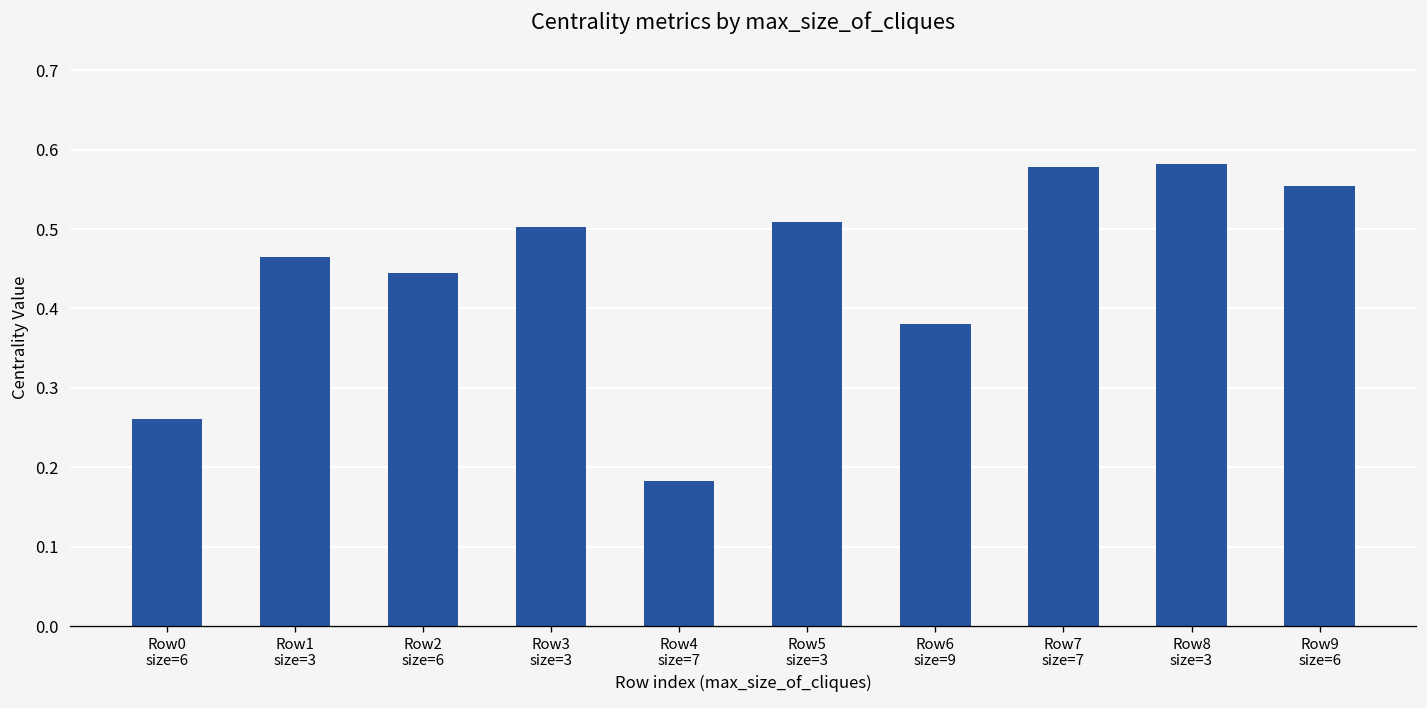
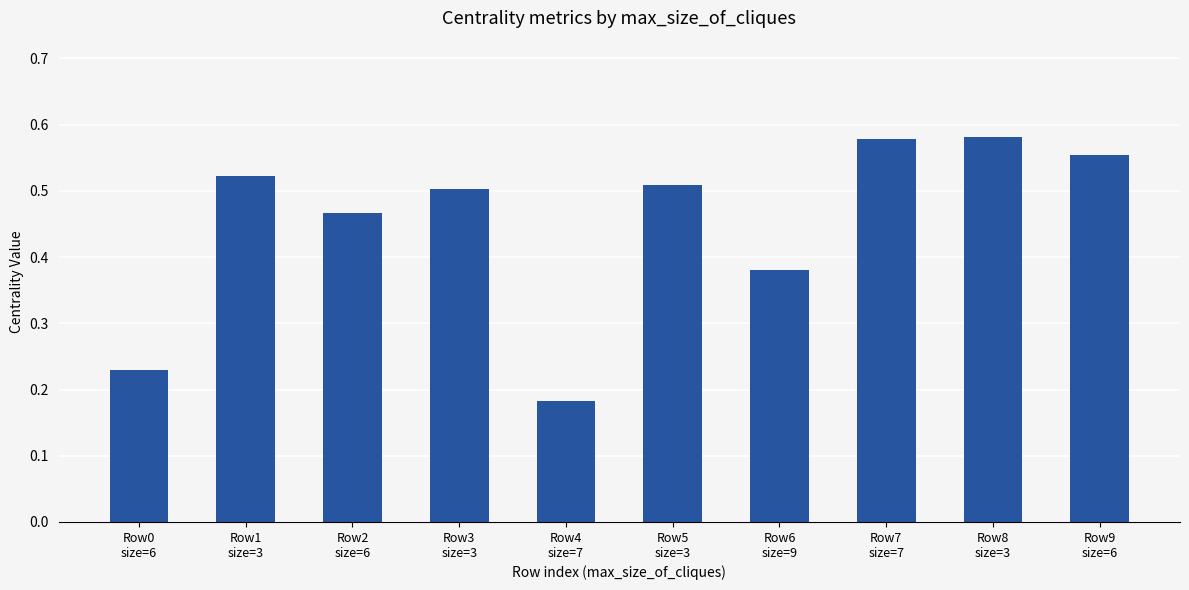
Row0 size=6: 0.26 -> 0.23
Row1 size=3: 0.46 -> 0.52
Row2 size=6: 0.45 -> 0.47
